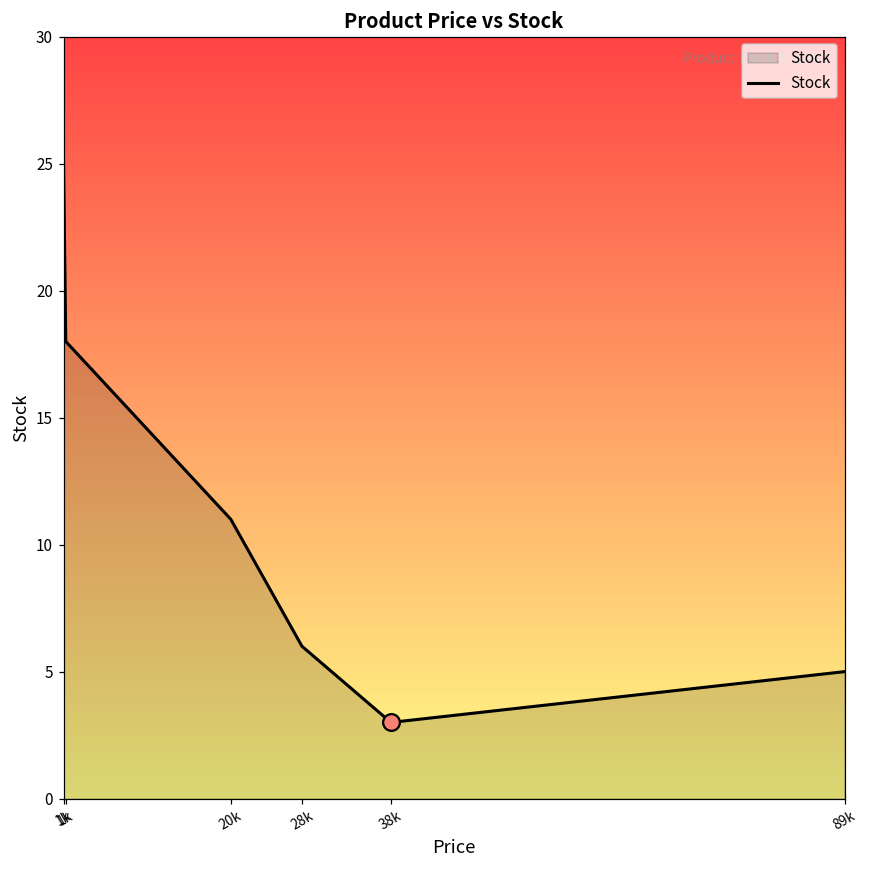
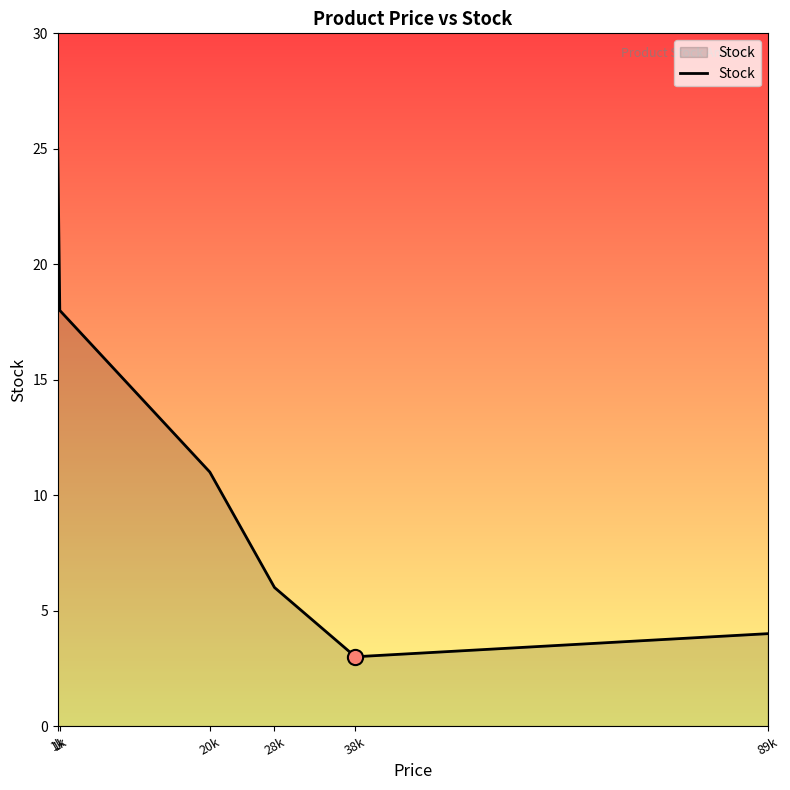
Stock, 89k: 5 -> 4
